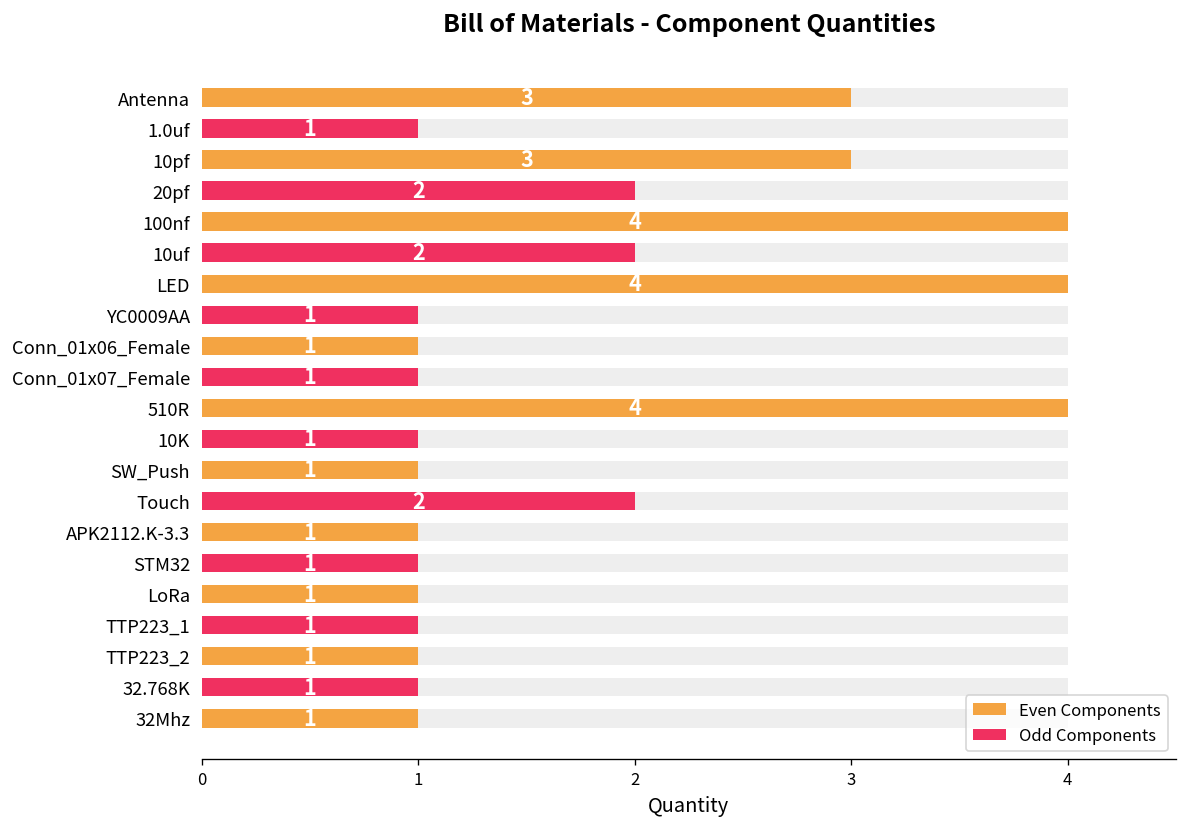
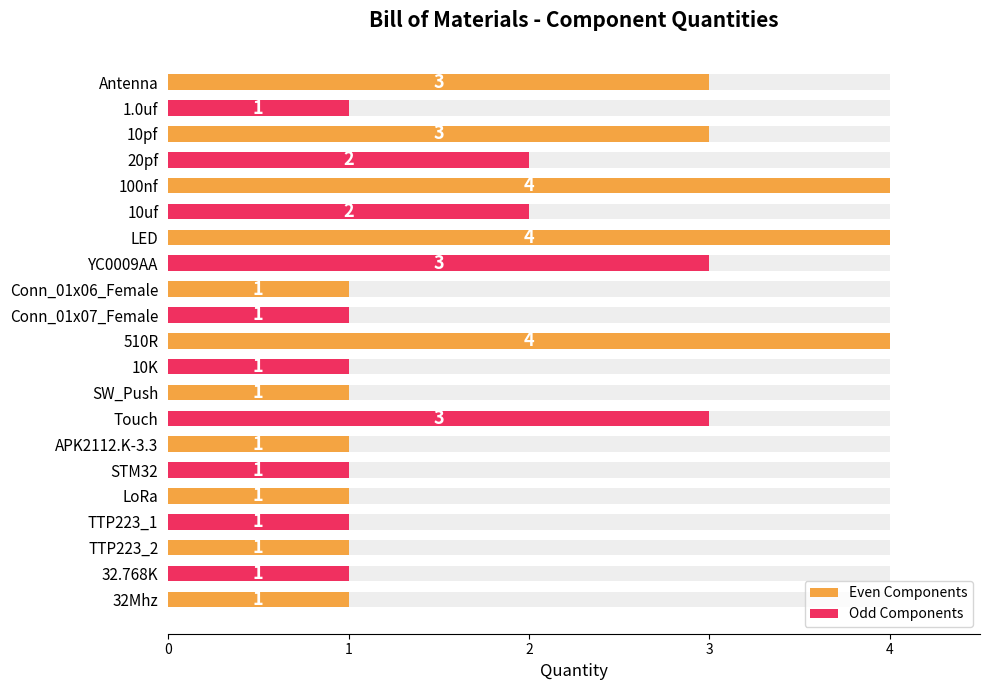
Odd Components, YC0009AA: 1 -> 3
Odd Components, Touch: 2 -> 3
